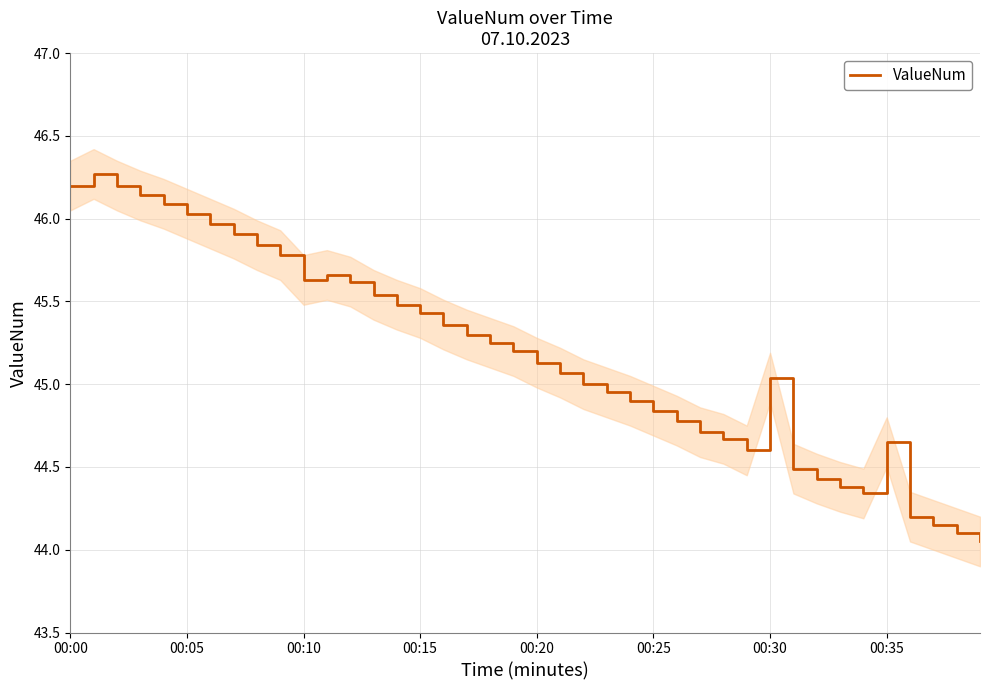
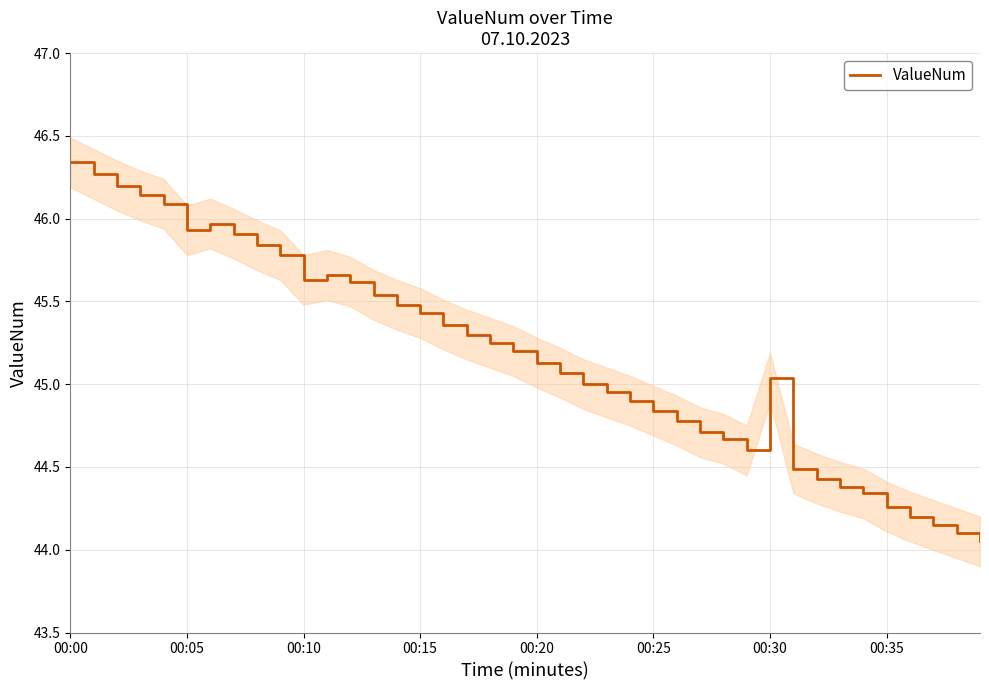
ValueNum, 00:00: 46.20 -> 46.34
ValueNum, 00:05: 46.03 -> 45.93
ValueNum, 00:35: 44.65 -> 44.26
